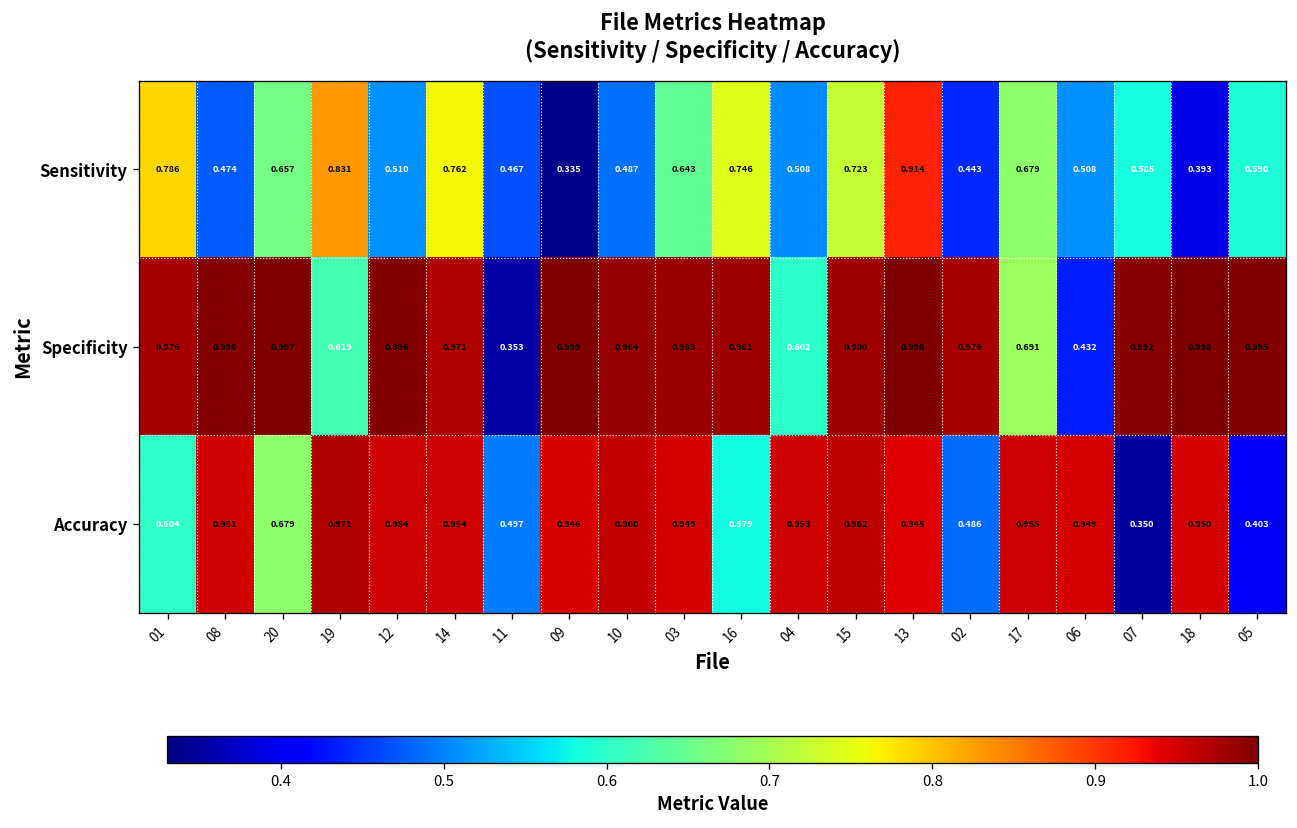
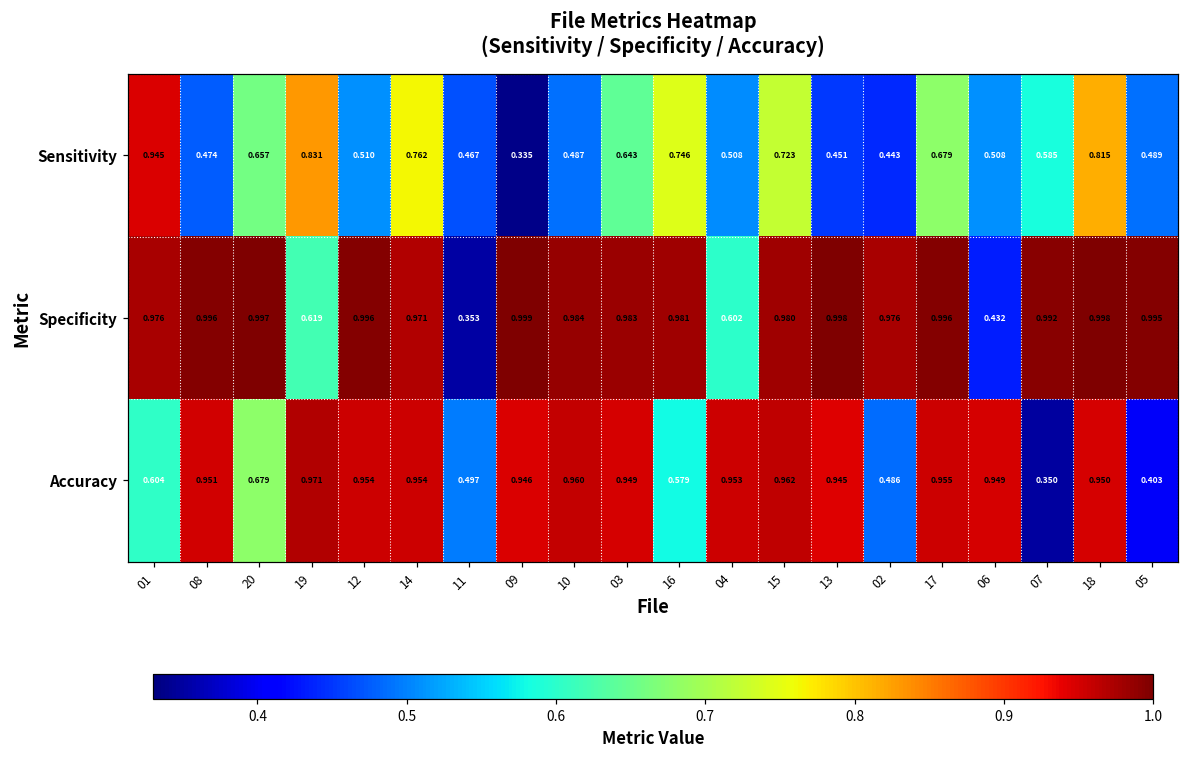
Sensitivity, 01: 0.786 -> 0.945
Sensitivity, 13: 0.914 -> 0.451
Sensitivity, 18: 0.393 -> 0.815
Sensitivity, 05: 0.590 -> 0.489
Specificity, 17: 0.691 -> 0.996
